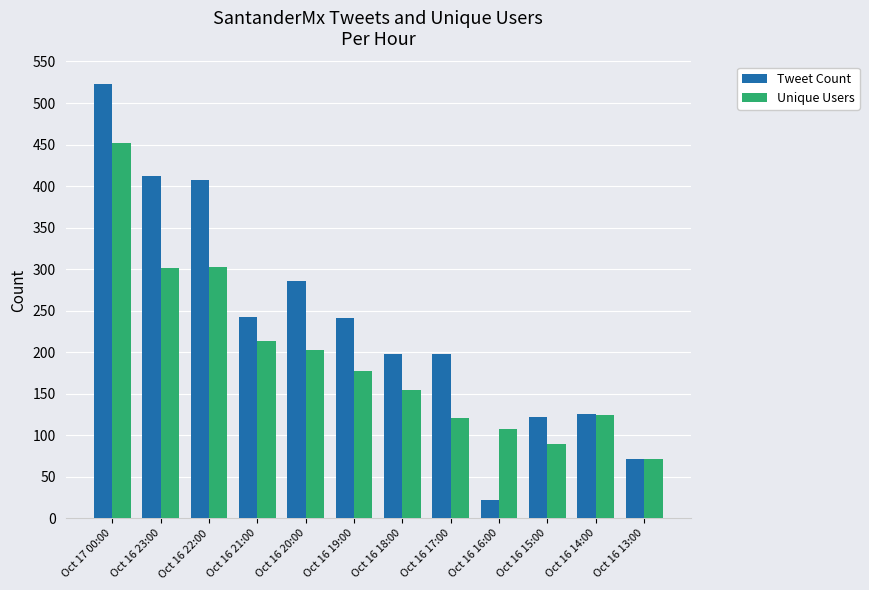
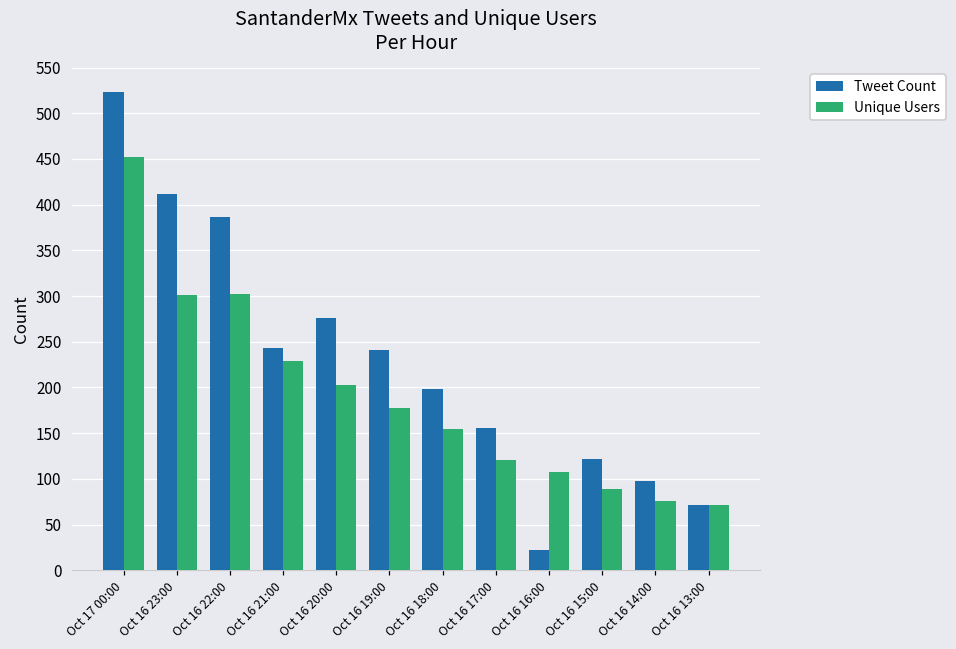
Tweet Count, Oct 16 22:00: 410 -> 390
Unique Users, Oct 16 21:00: 210 -> 230
Tweet Count, Oct 16 20:00: 290 -> 280
Tweet Count, Oct 16 17:00: 200 -> 160
Tweet Count, Oct 16 14:00: 130 -> 100
Unique Users, Oct 16 14:00: 130 -> 80
